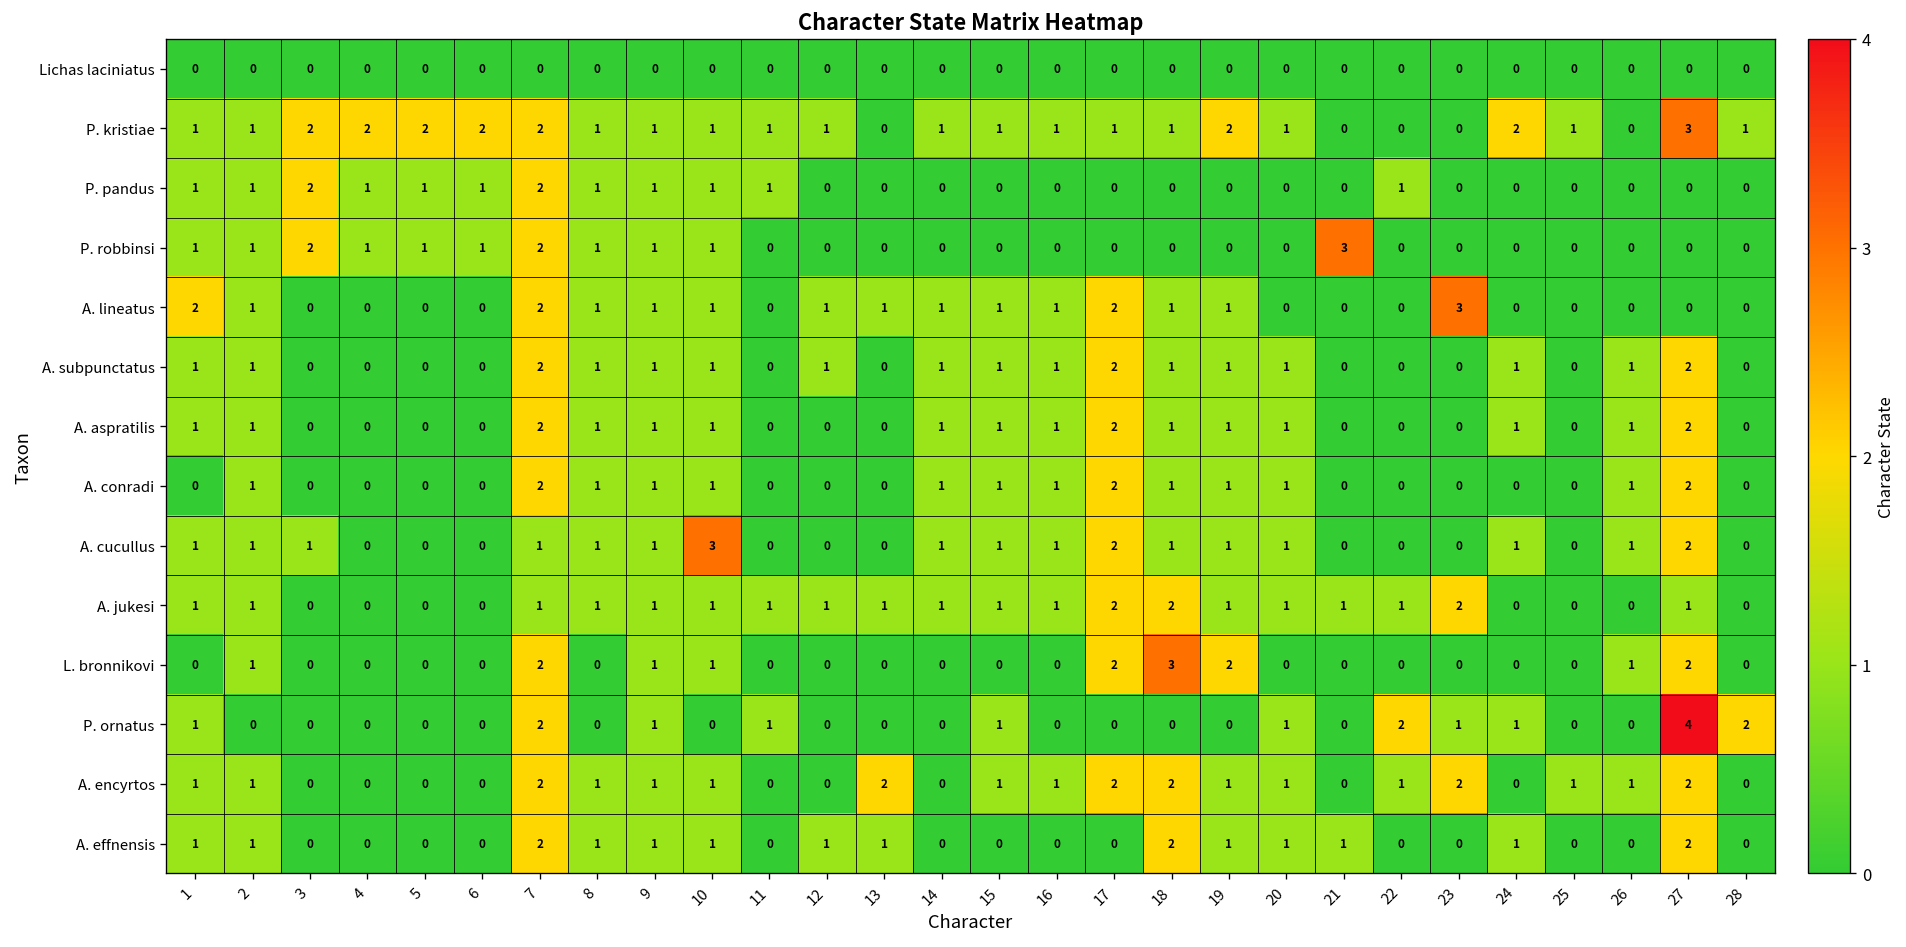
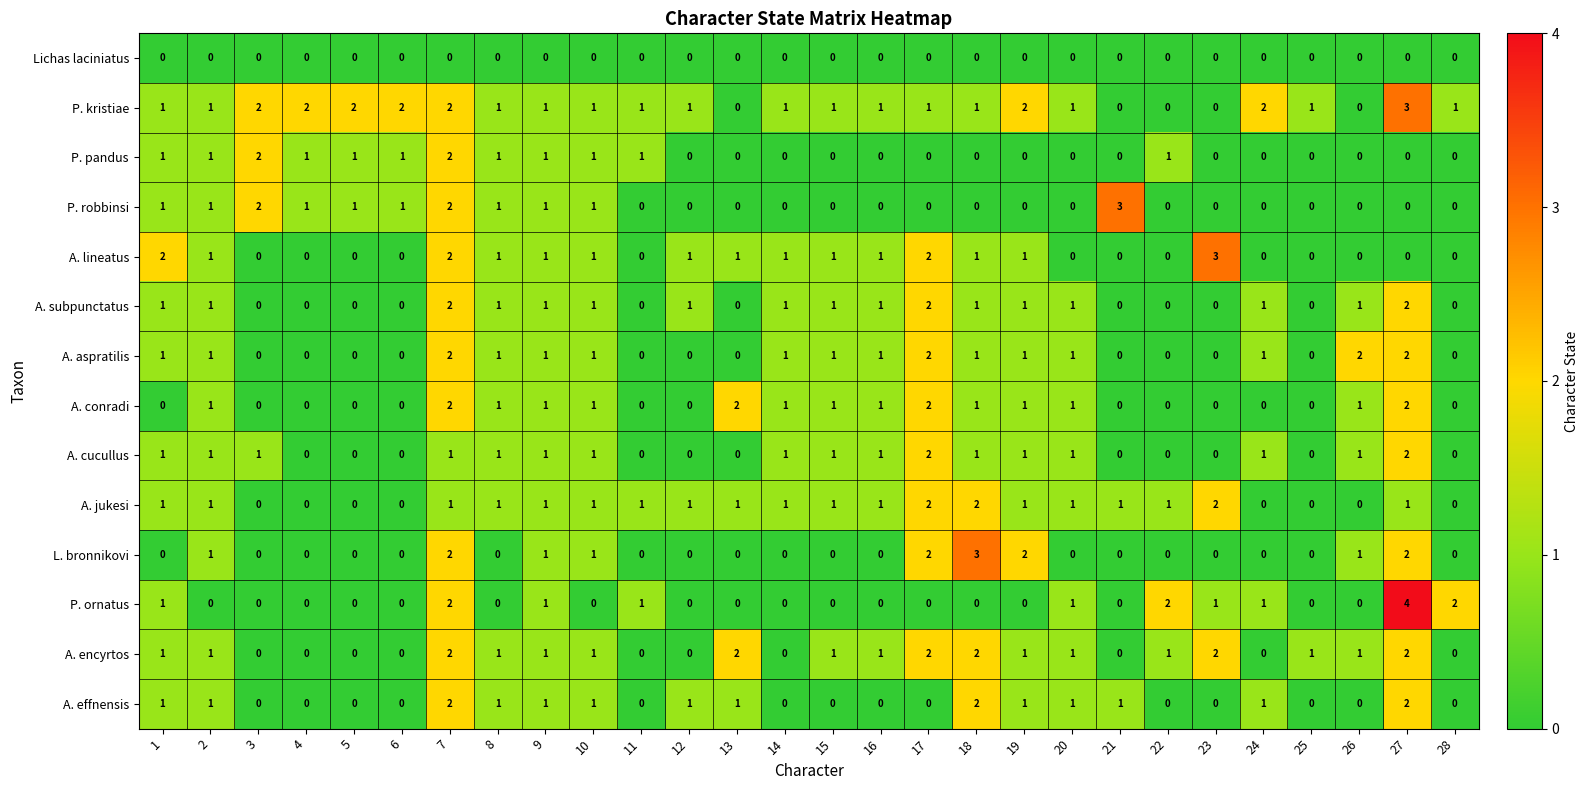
A. aspratilis, 26: 1 -> 2
A. conradi, 13: 0 -> 2
A. cucullus, 10: 3 -> 1
P. ornatus, 15: 1 -> 0
